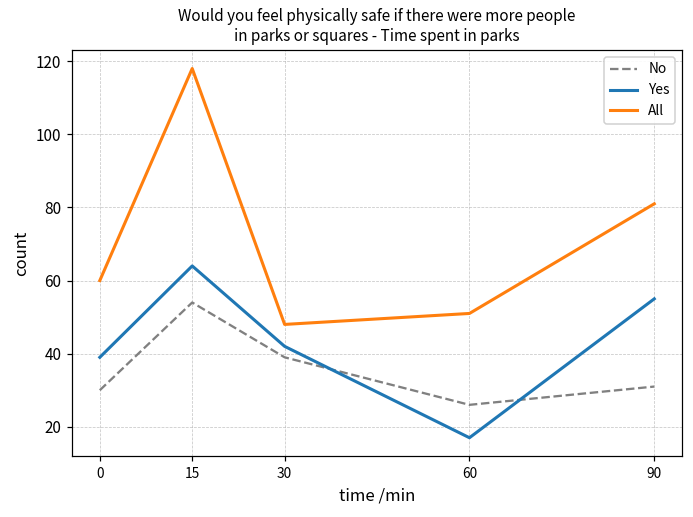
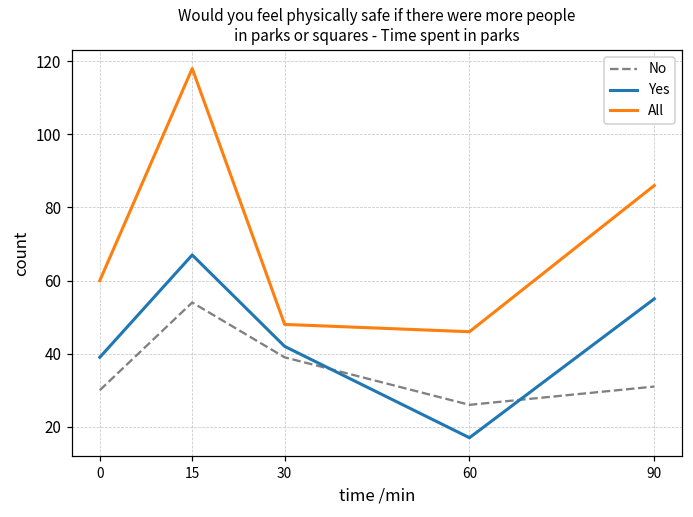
Yes, 15: 64 -> 67
All, 60: 51 -> 46
All, 90: 81 -> 86
